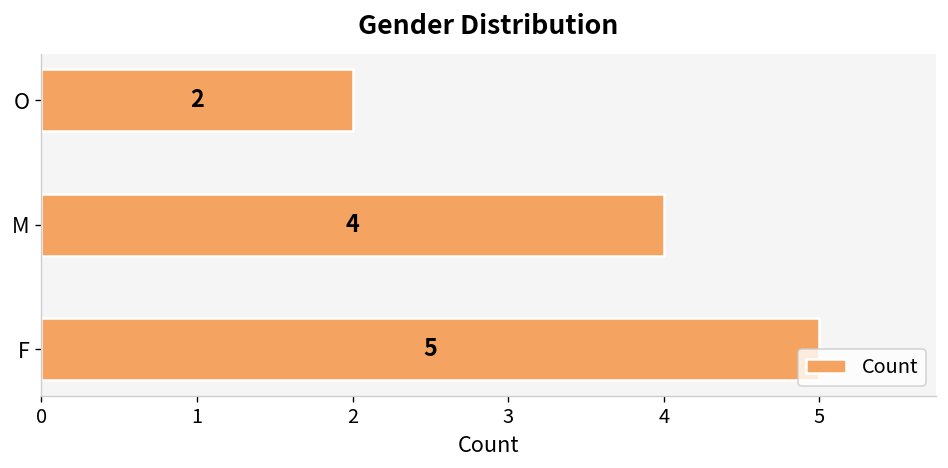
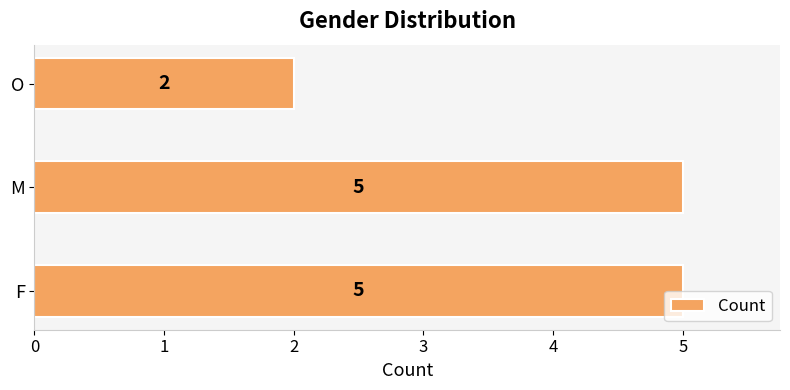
M: 4 -> 5
